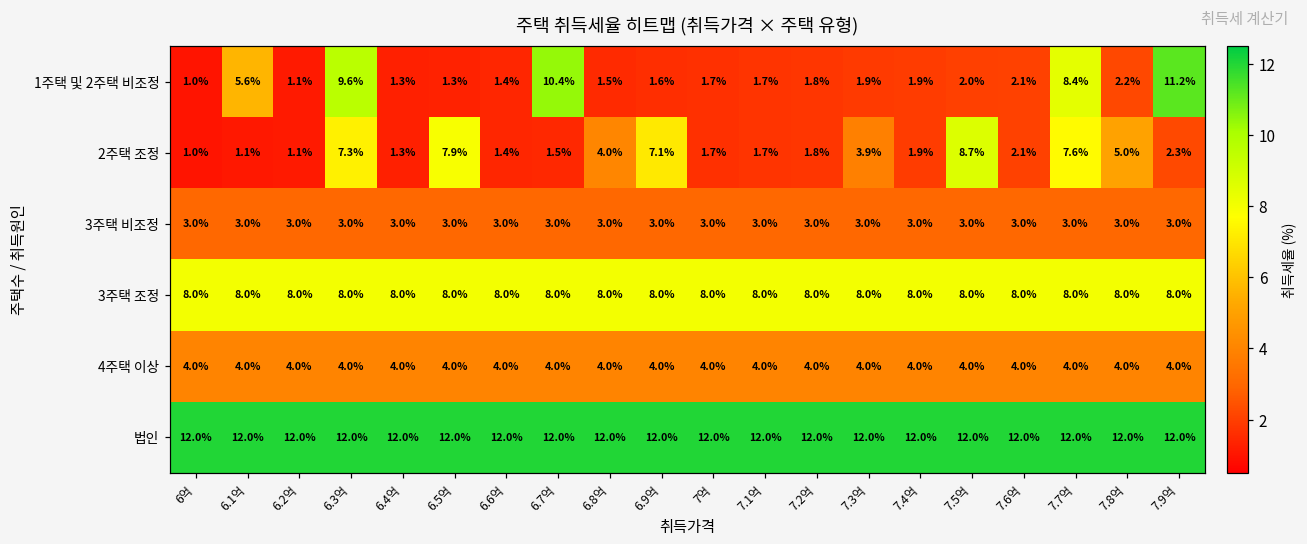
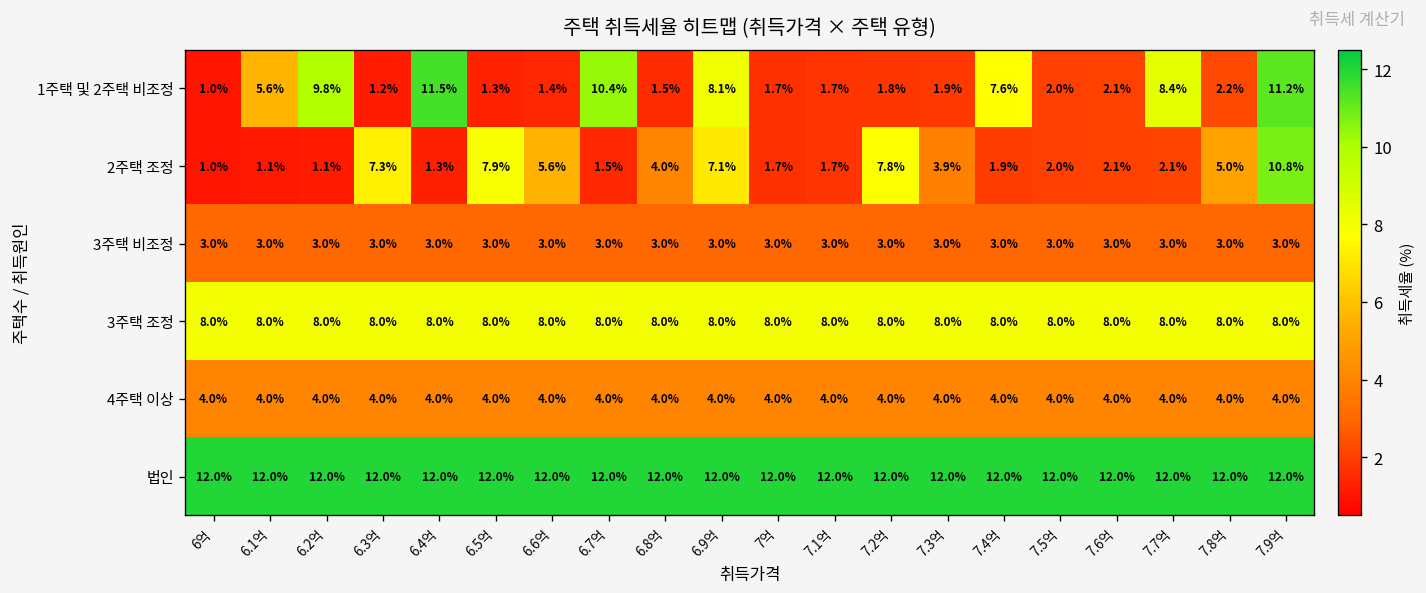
1주택 및 2주택 비조정, 6.2억: 1.1% -> 9.8%
1주택 및 2주택 비조정, 6.3억: 9.6% -> 1.2%
1주택 및 2주택 비조정, 6.4억: 1.3% -> 11.5%
1주택 및 2주택 비조정, 6.9억: 1.6% -> 8.1%
1주택 및 2주택 비조정, 7.4억: 1.9% -> 7.6%
2주택 조정, 6.6억: 1.4% -> 5.6%
2주택 조정, 7.2억: 1.8% -> 7.8%
2주택 조정, 7.5억: 8.7% -> 2.0%
2주택 조정, 7.7억: 7.6% -> 2.1%
2주택 조정, 7.9억: 2.3% -> 10.8%
